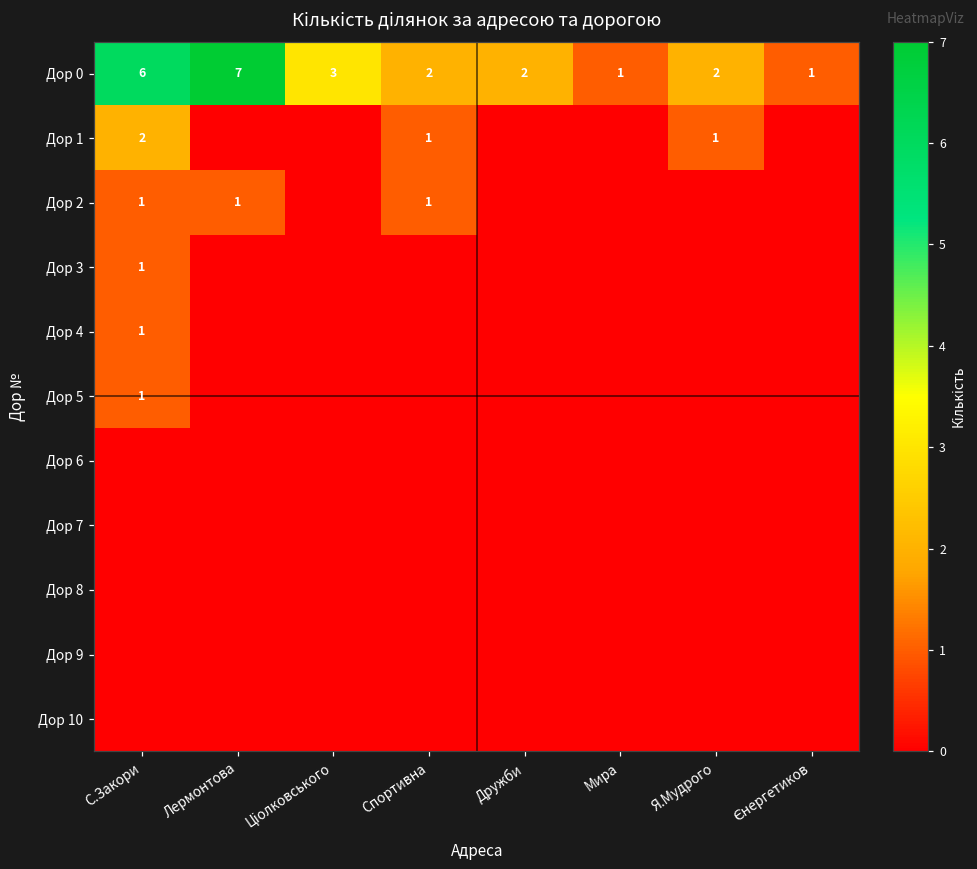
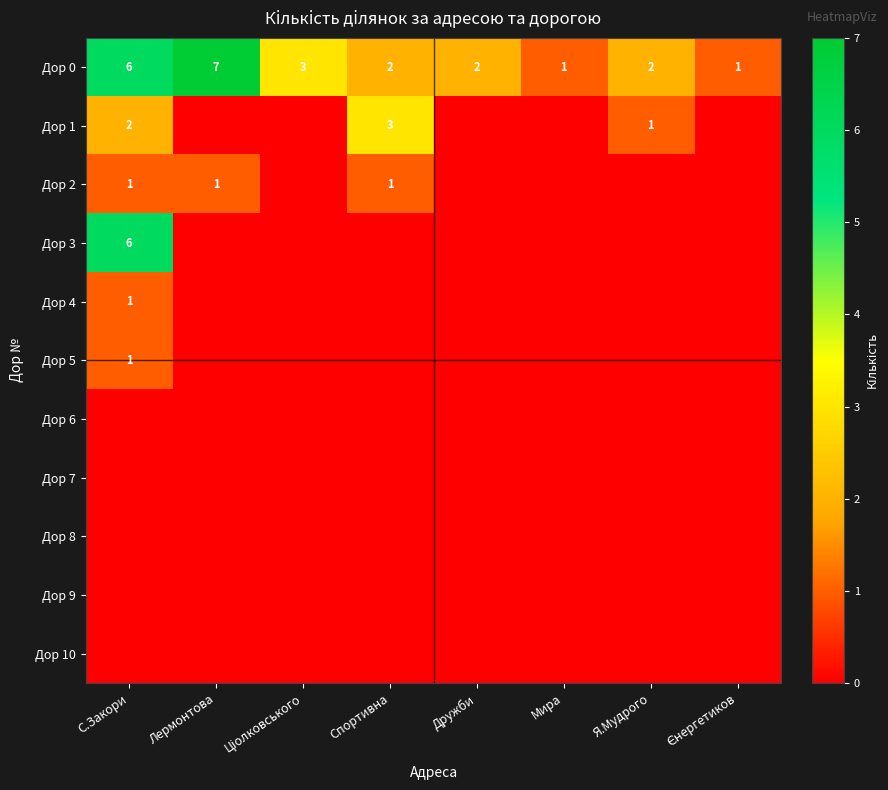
Дор 1, Спортивна: 1 -> 3
Дор 3, С.Закори: 1 -> 6
